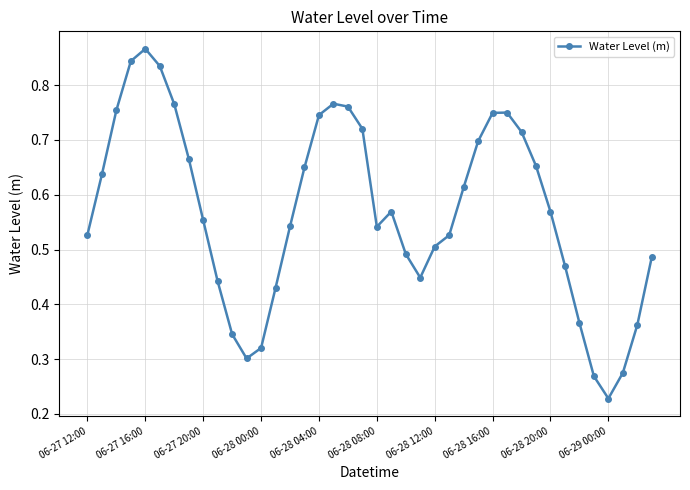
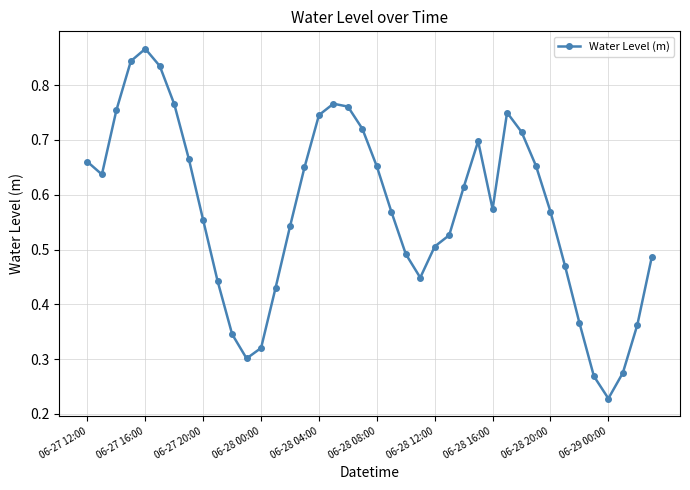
06-27 12:00: 0.53 -> 0.66
06-28 08:00: 0.54 -> 0.65
06-28 16:00: 0.75 -> 0.57
